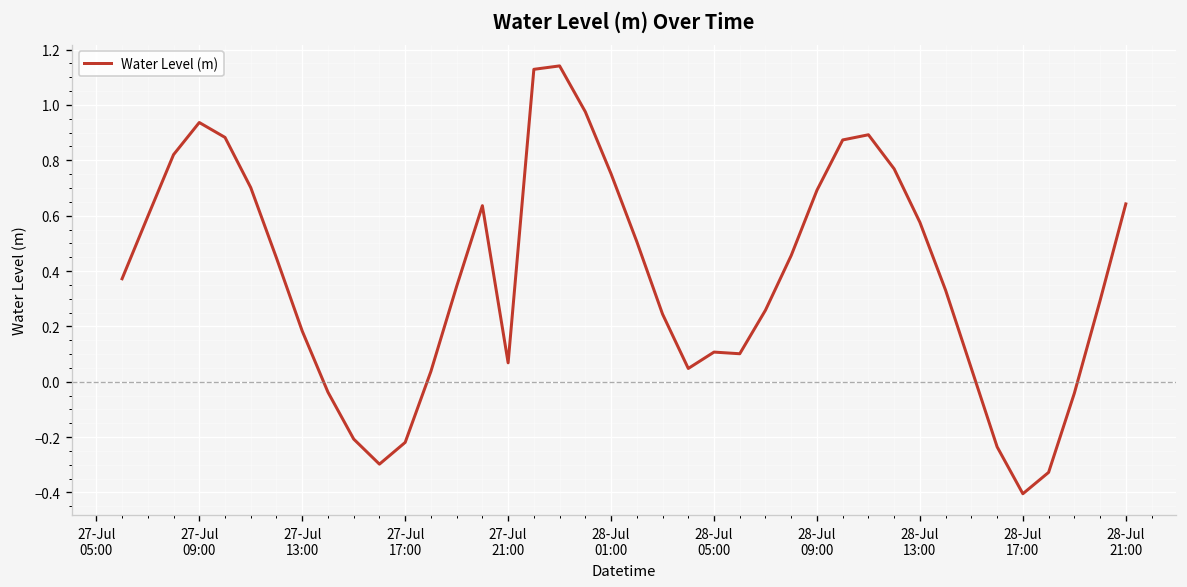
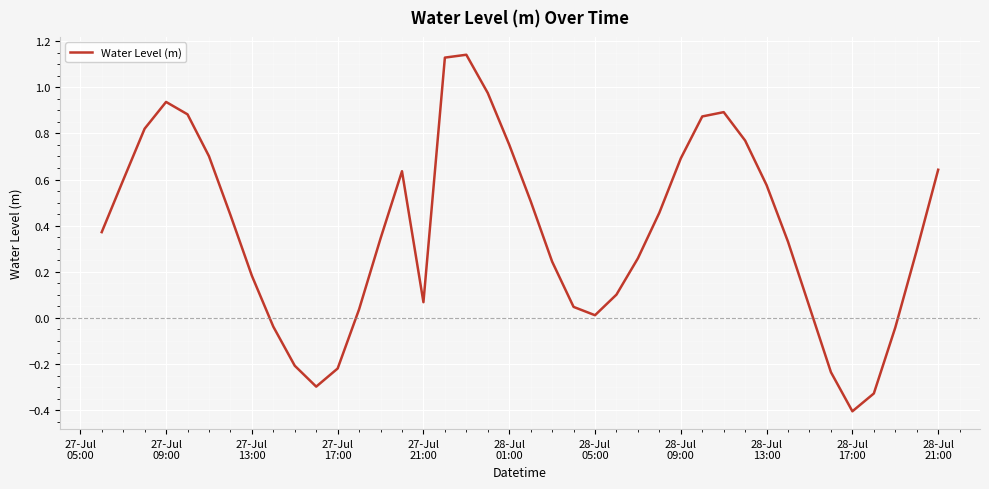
28-Jul 05:00: 0.11 -> 0.01
